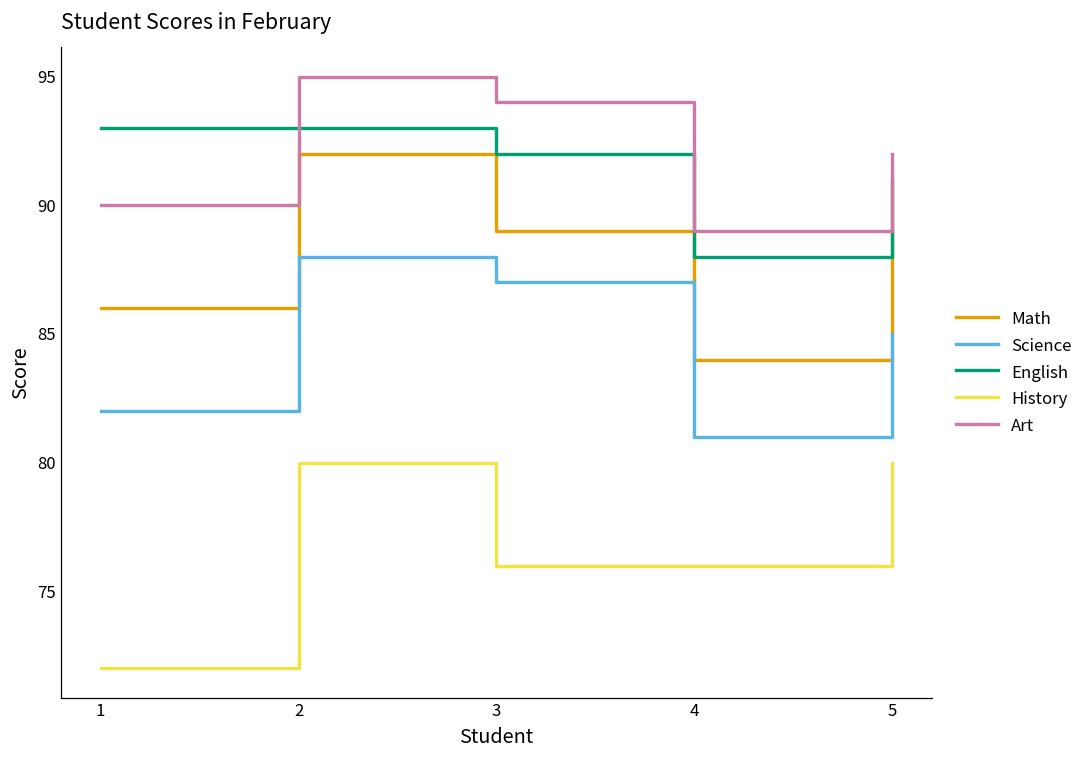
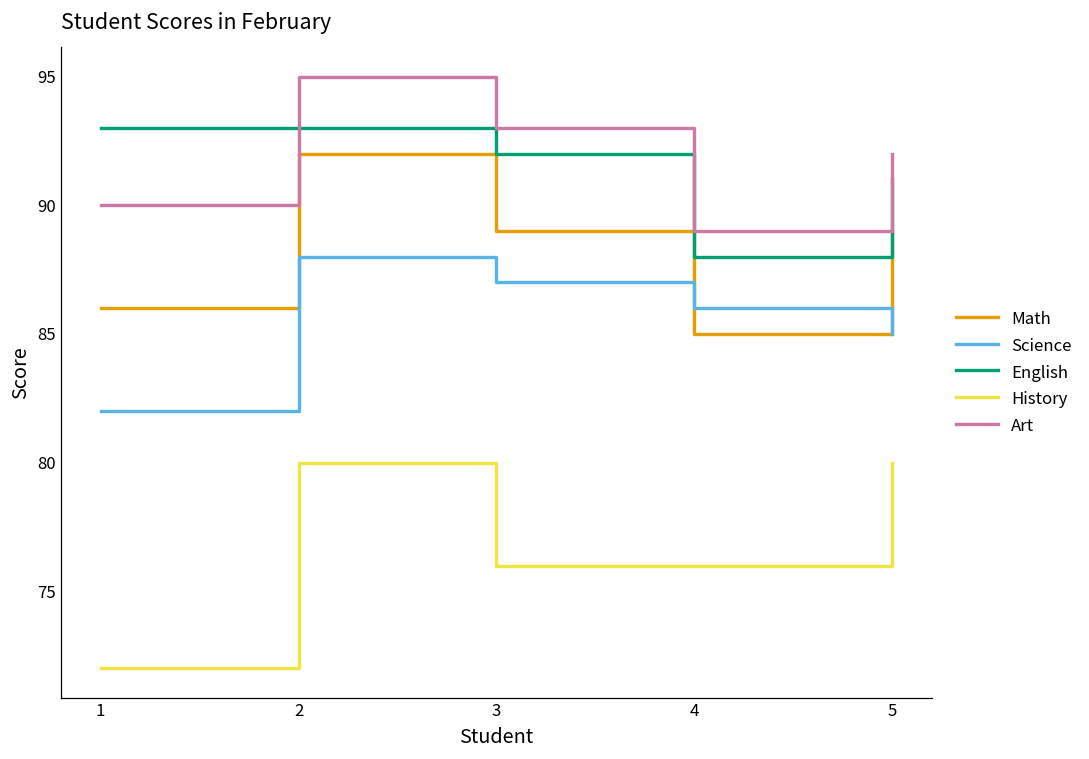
Art, 3: 94 -> 93
Math, 4: 84 -> 85
Science, 4: 81 -> 86
